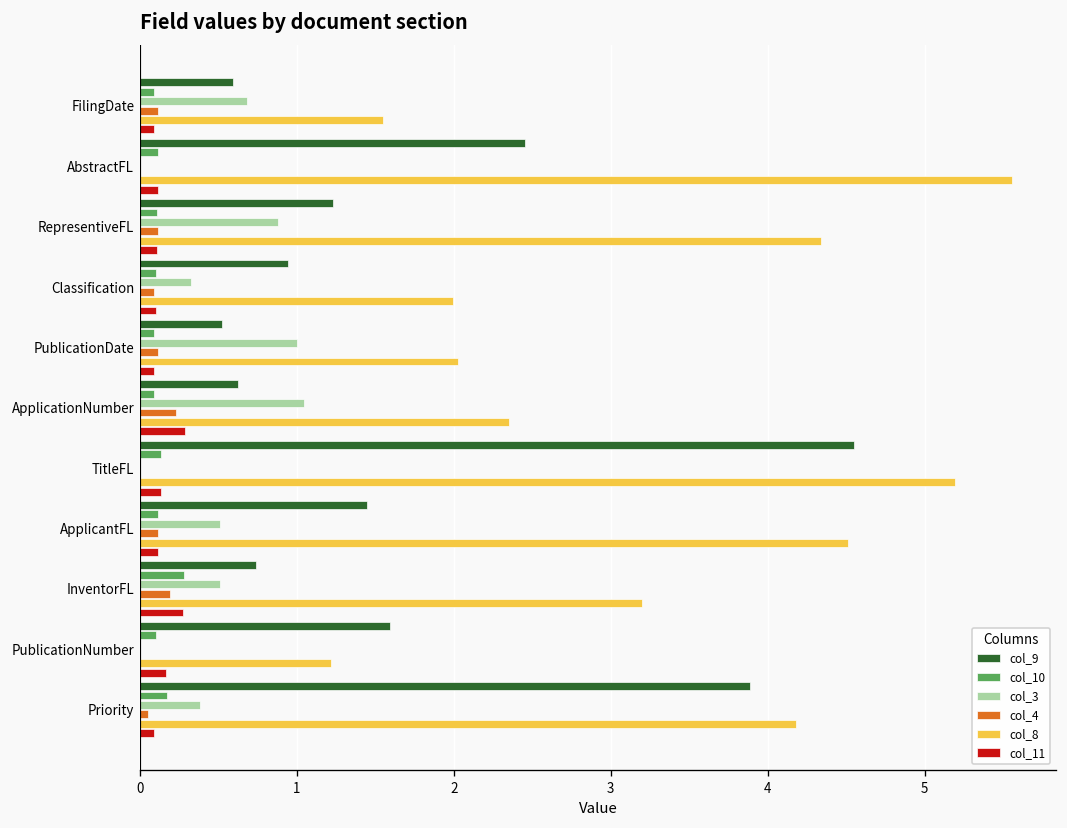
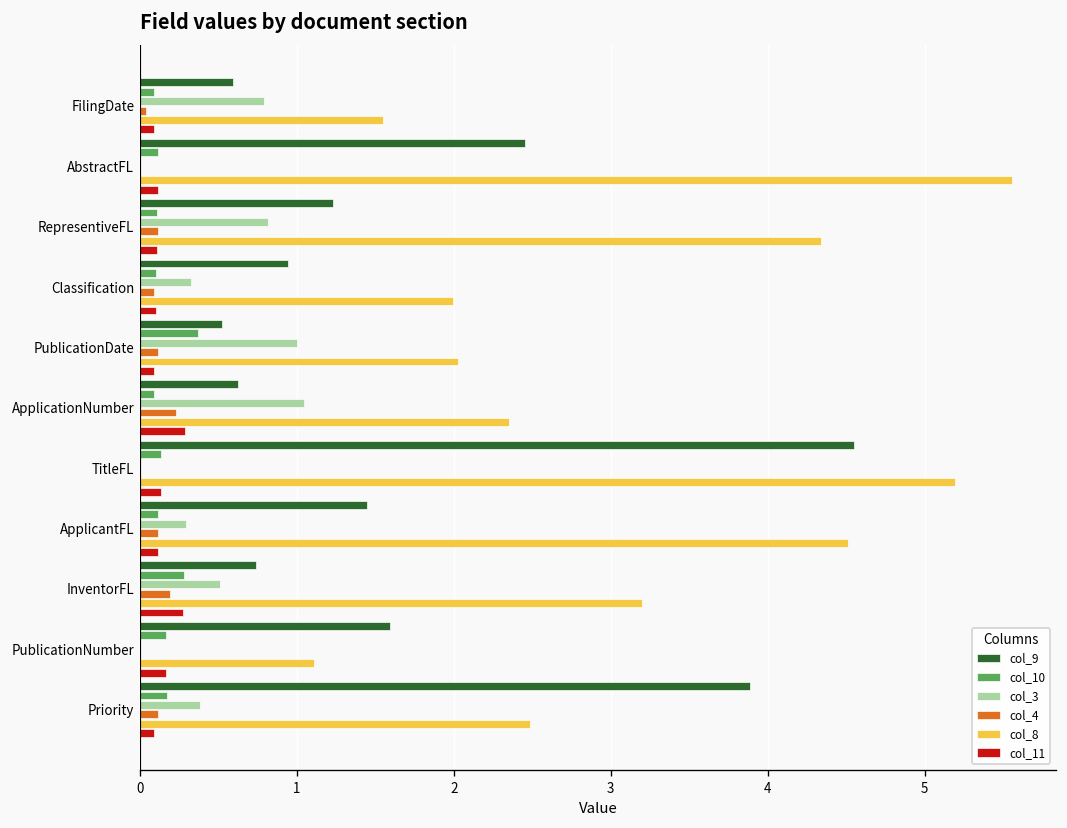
col_3, FilingDate: 0.68 -> 0.79
col_4, FilingDate: 0.12 -> 0.04
col_3, RepresentiveFL: 0.88 -> 0.81
col_10, PublicationDate: 0.09 -> 0.37
col_3, ApplicantFL: 0.51 -> 0.29
col_10, PublicationNumber: 0.10 -> 0.16
col_8, PublicationNumber: 1.22 -> 1.11
col_4, Priority: 0.05 -> 0.12
col_8, Priority: 4.18 -> 2.49
